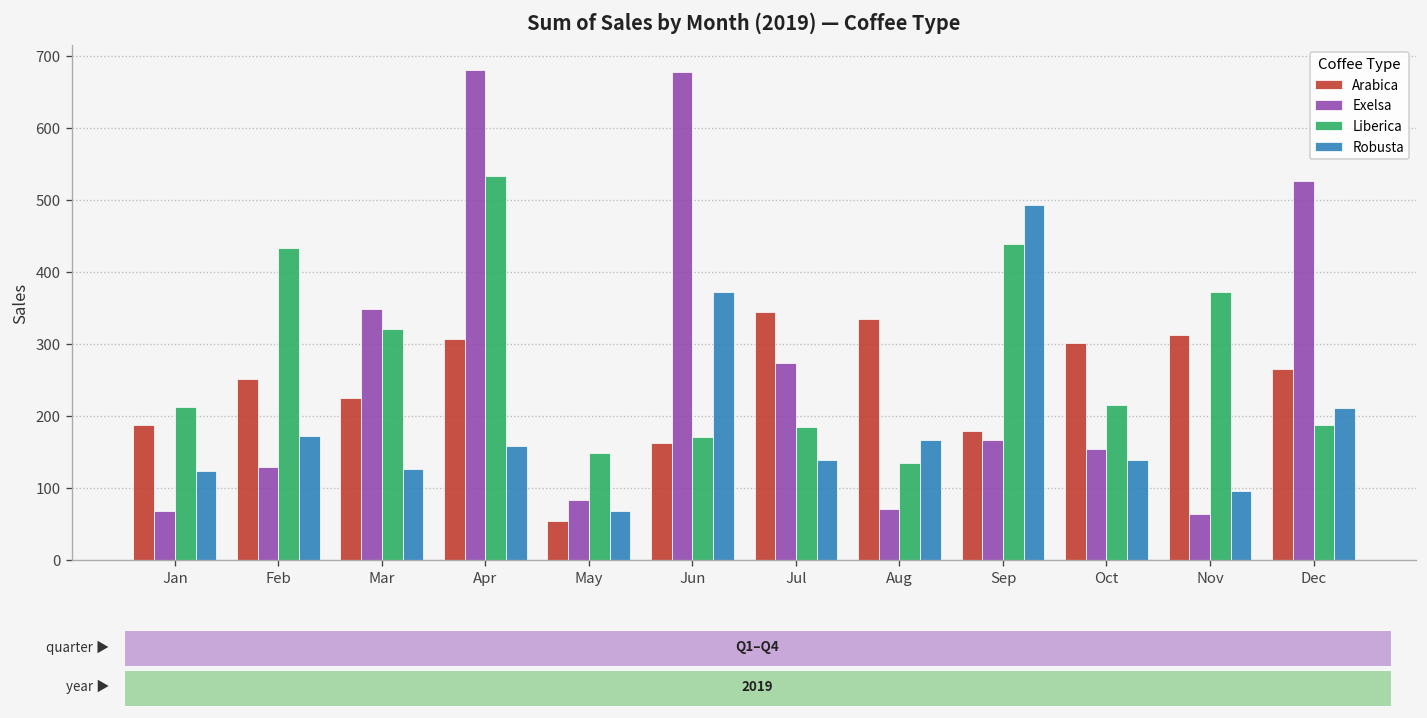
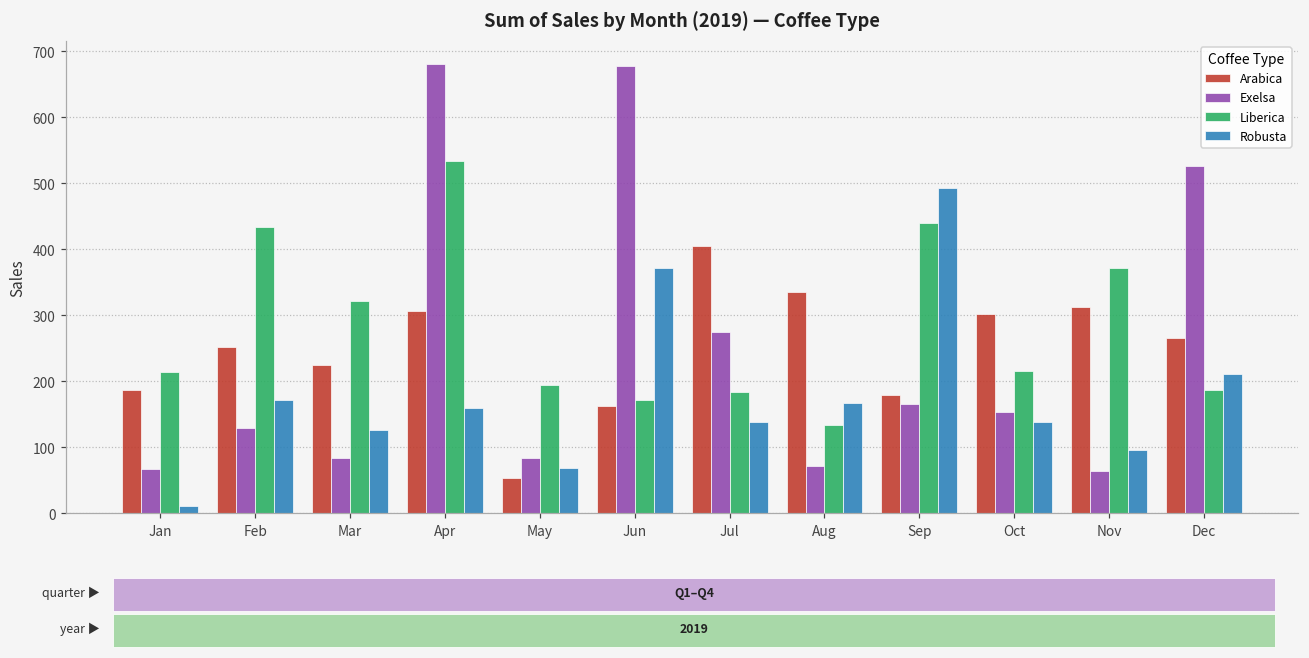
Robusta, Jan: 120 -> 10
Exelsa, Mar: 350 -> 80
Liberica, May: 150 -> 190
Arabica, Jul: 350 -> 410
